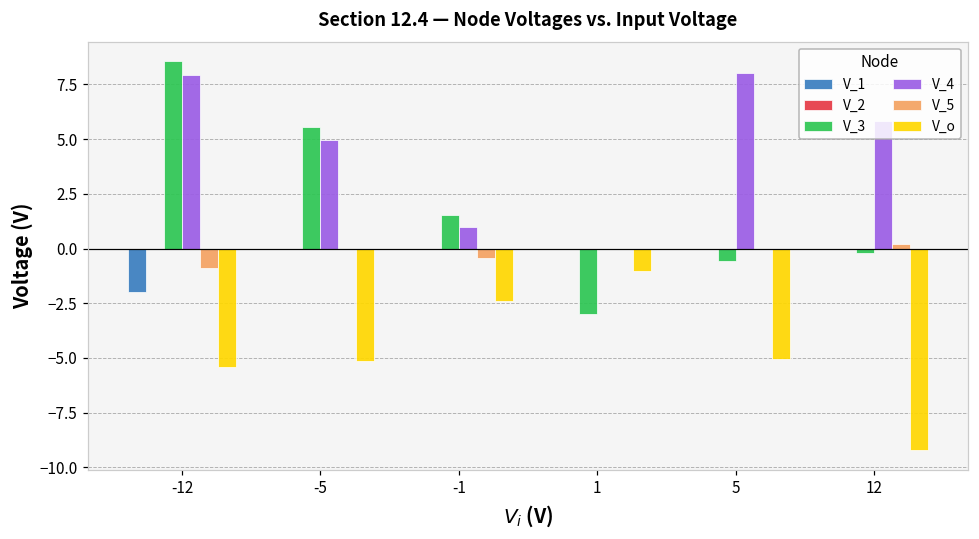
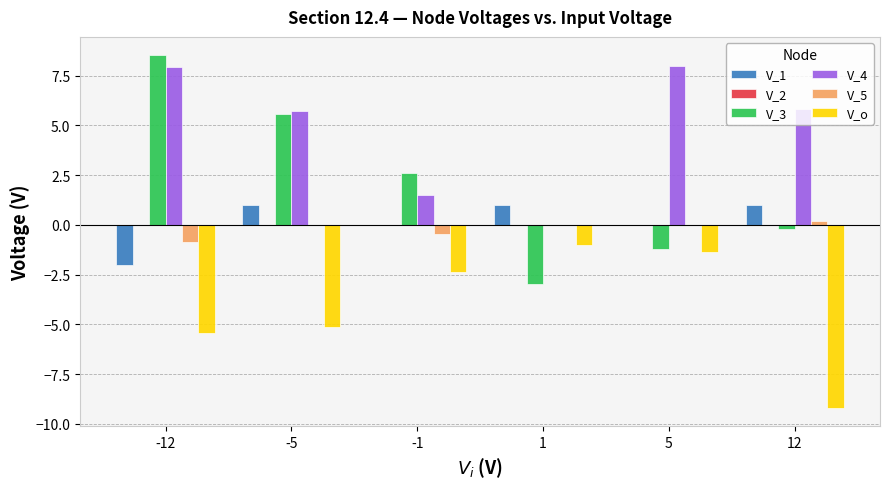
V_1, -5: 0 -> 1
V_4, -5: 5.0 -> 5.7
V_3, -1: 1.5 -> 2.6
V_4, -1: 1.0 -> 1.5
V_1, 1: 0 -> 1
V_3, 5: -0.6 -> -1.2
V_o, 5: -5.0 -> -1.4
V_1, 12: 0 -> 1
